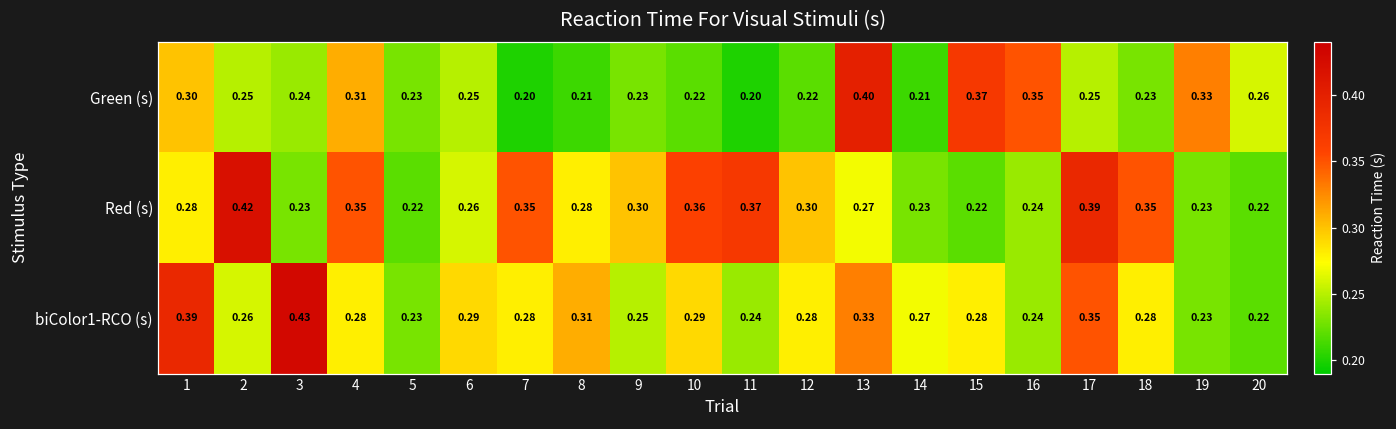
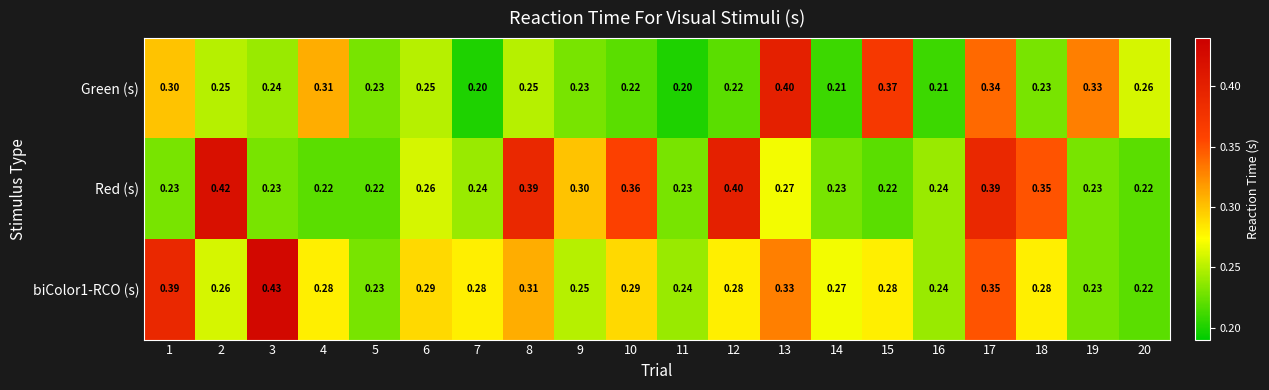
Green (s), 8: 0.21 -> 0.25
Green (s), 16: 0.35 -> 0.21
Green (s), 17: 0.25 -> 0.34
Red (s), 1: 0.28 -> 0.23
Red (s), 4: 0.35 -> 0.22
Red (s), 7: 0.35 -> 0.24
Red (s), 8: 0.28 -> 0.39
Red (s), 11: 0.37 -> 0.23
Red (s), 12: 0.30 -> 0.40
